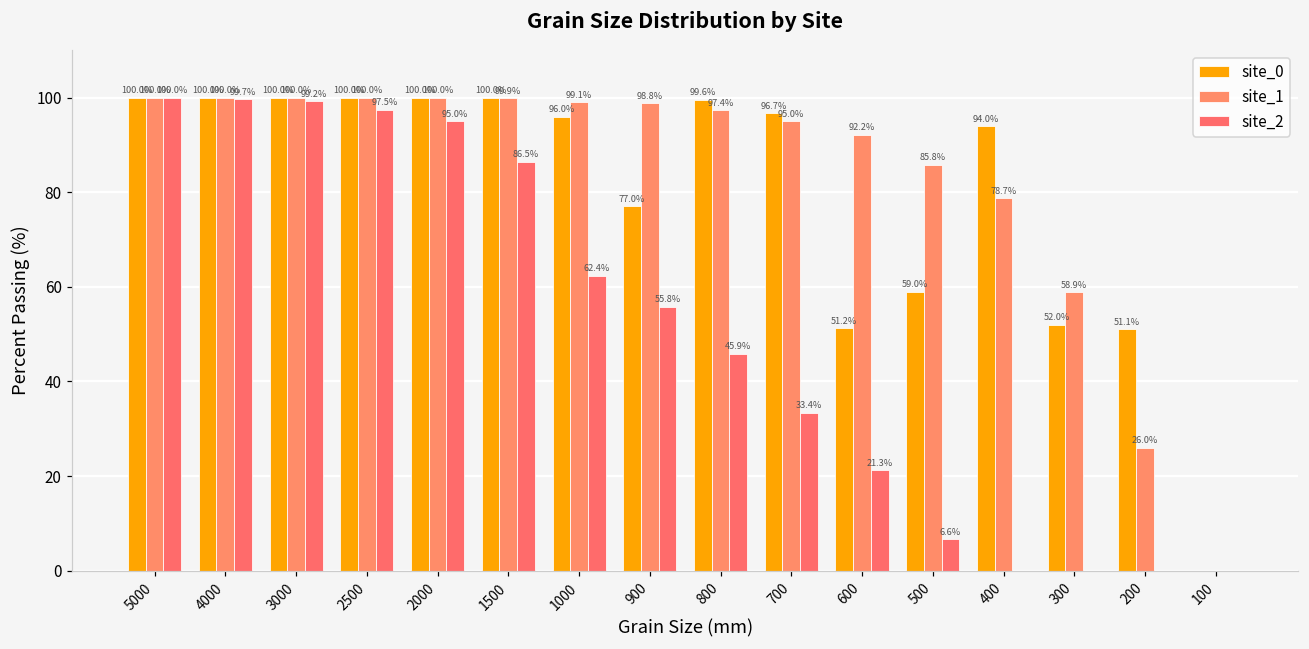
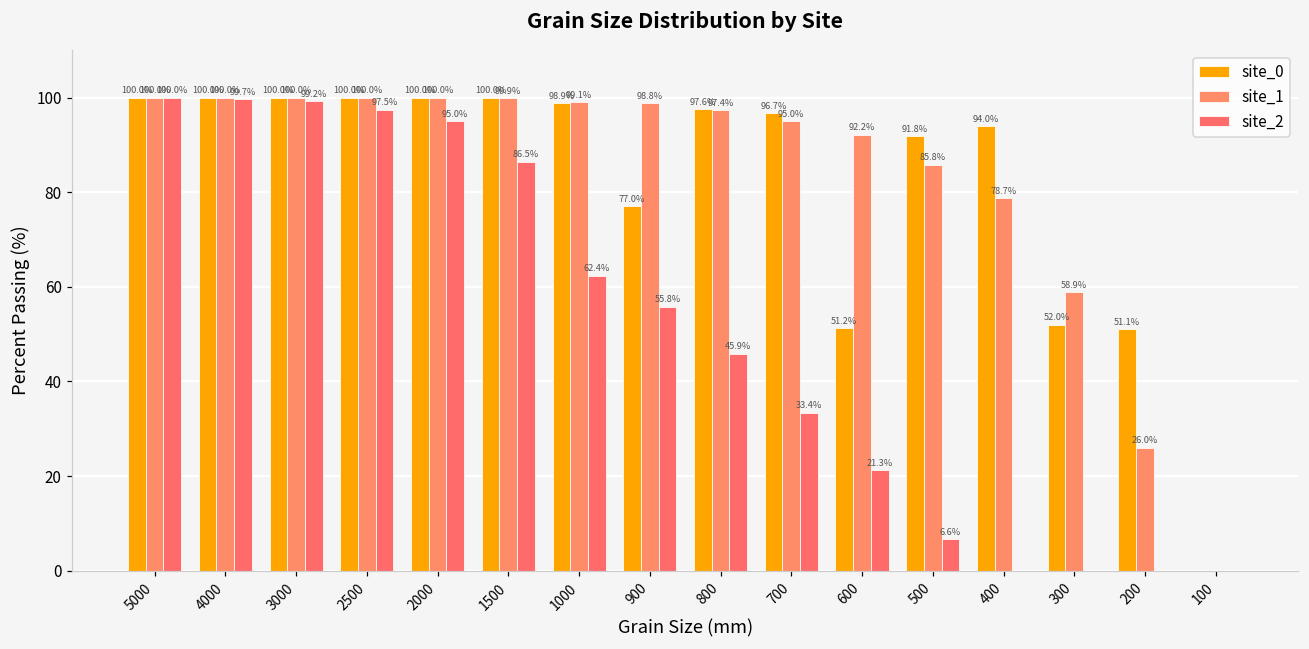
site_0, 1000: 96.0% -> 98.9%
site_0, 800: 99.6% -> 97.6%
site_0, 500: 59.0% -> 91.8%
